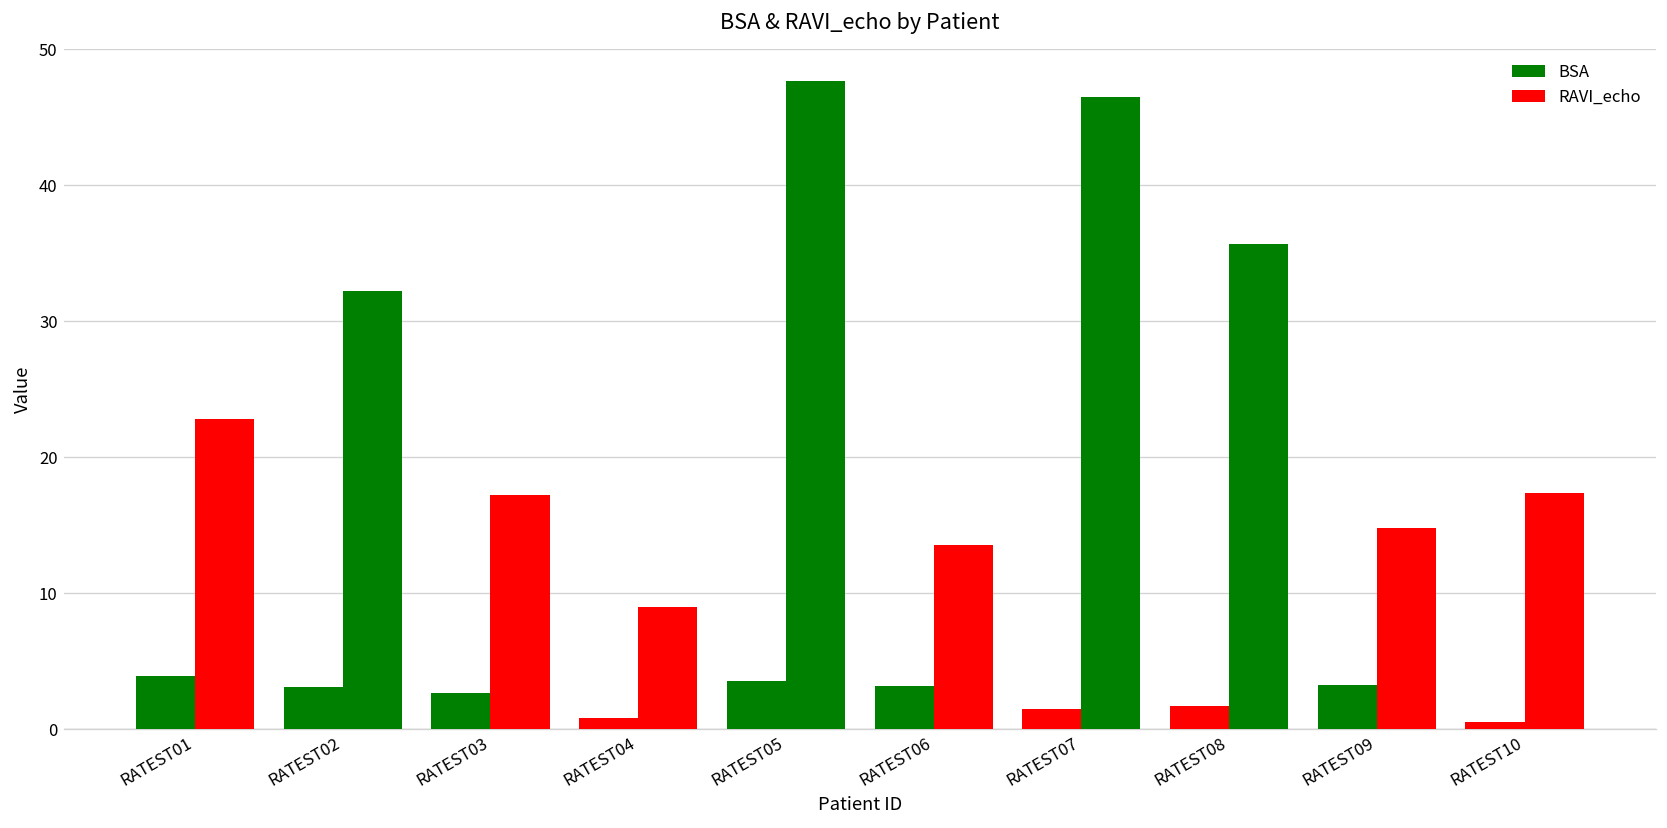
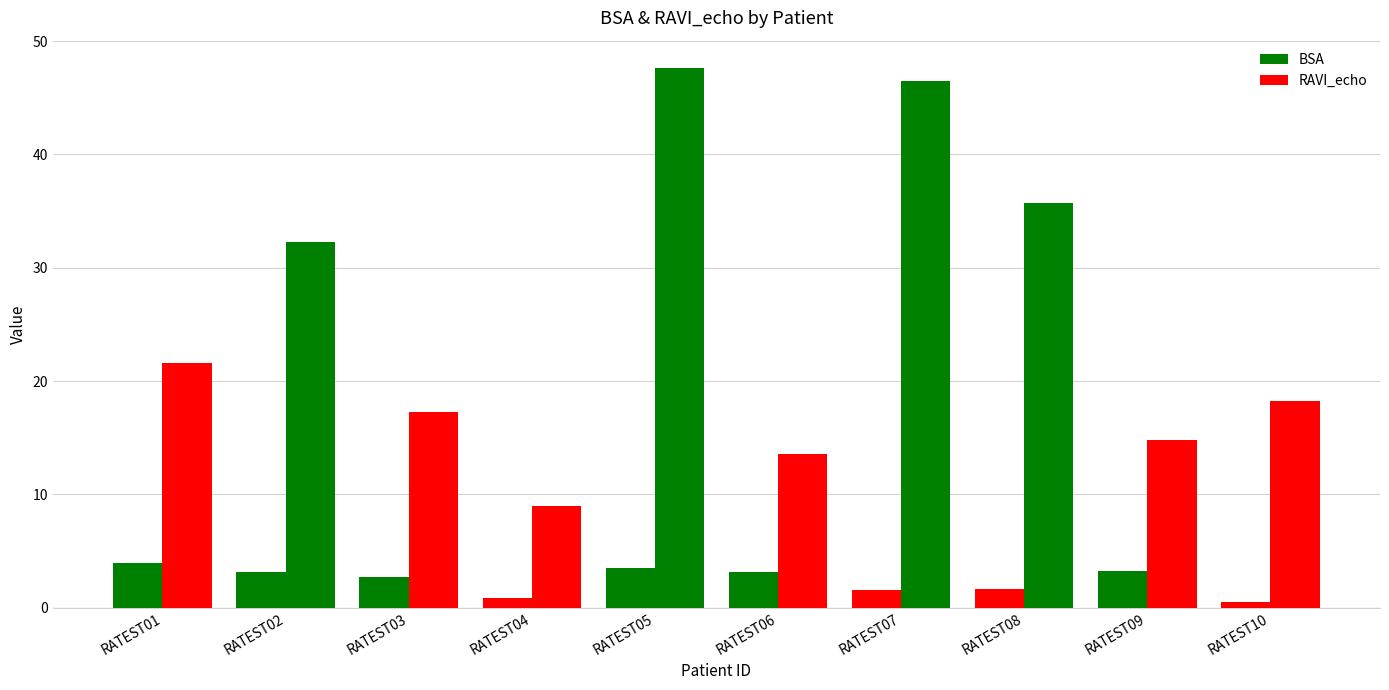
RAVI_echo, RATEST01: 22.8 -> 21.6
RAVI_echo, RATEST10: 17.3 -> 18.2
